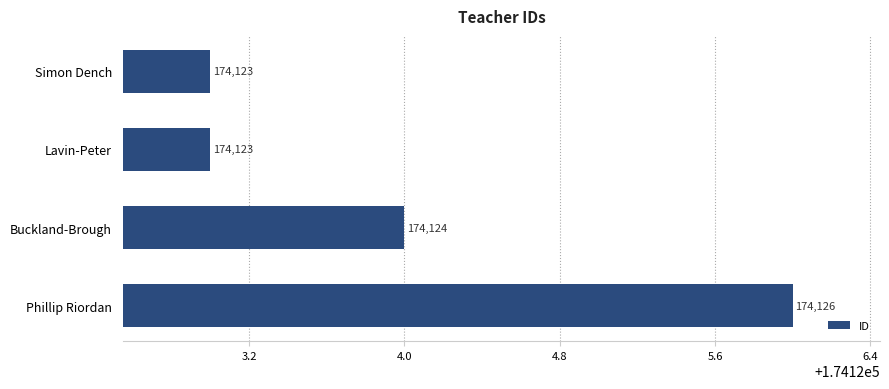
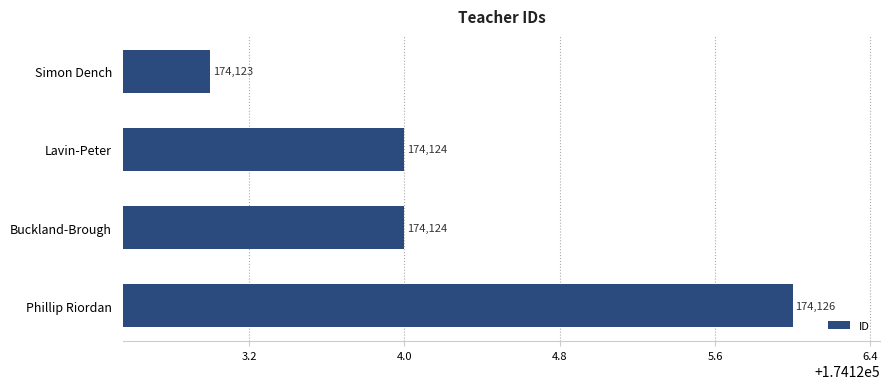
Lavin-Peter: 174,123 -> 174,124
